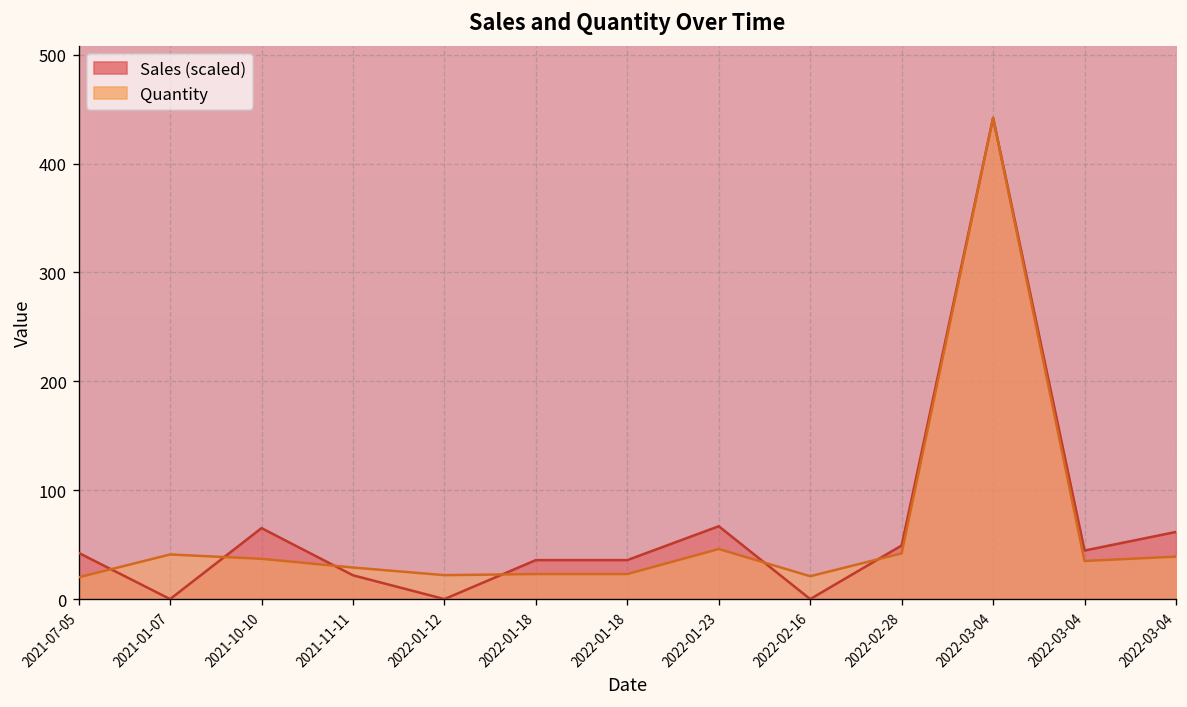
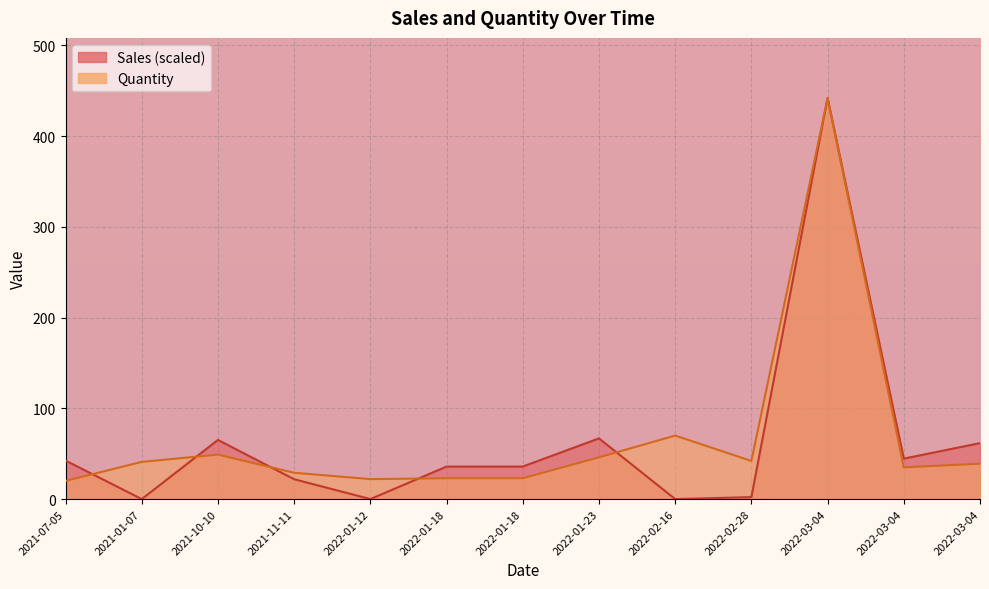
Quantity, 2021-10-10: 40 -> 50
Quantity, 2022-02-16: 20 -> 70
Sales (scaled), 2022-02-28: 50 -> 0
